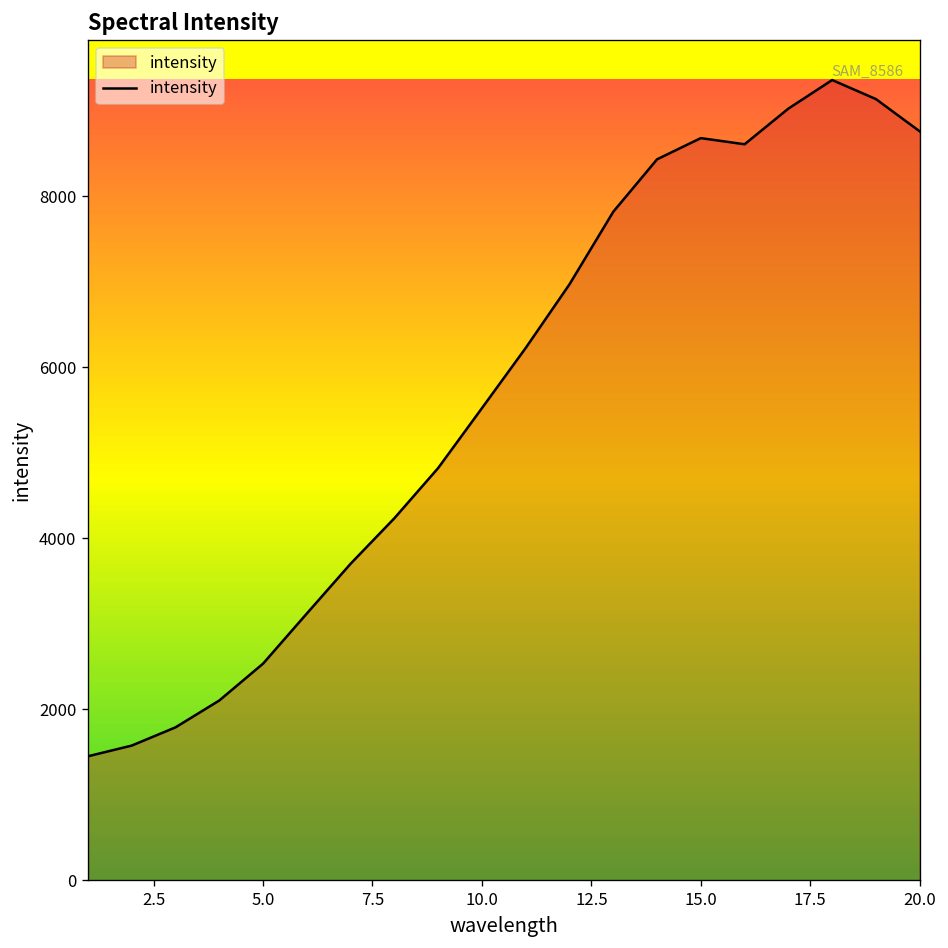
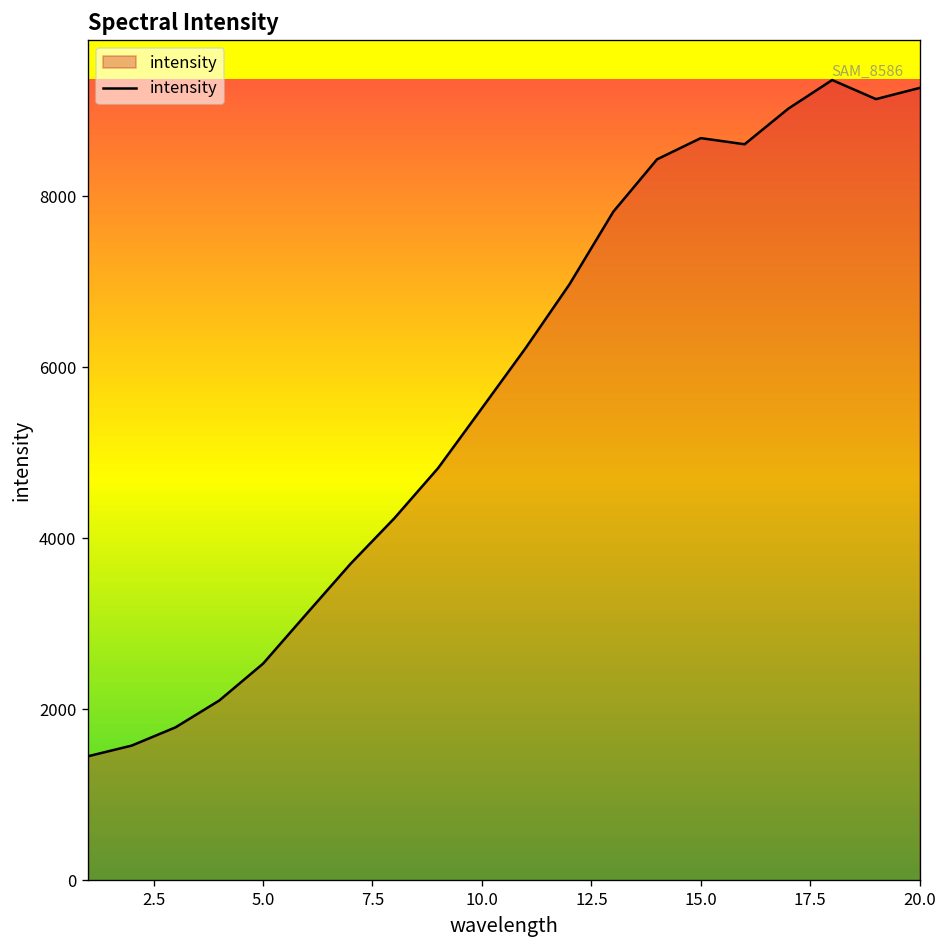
20.0: 8800 -> 9300
